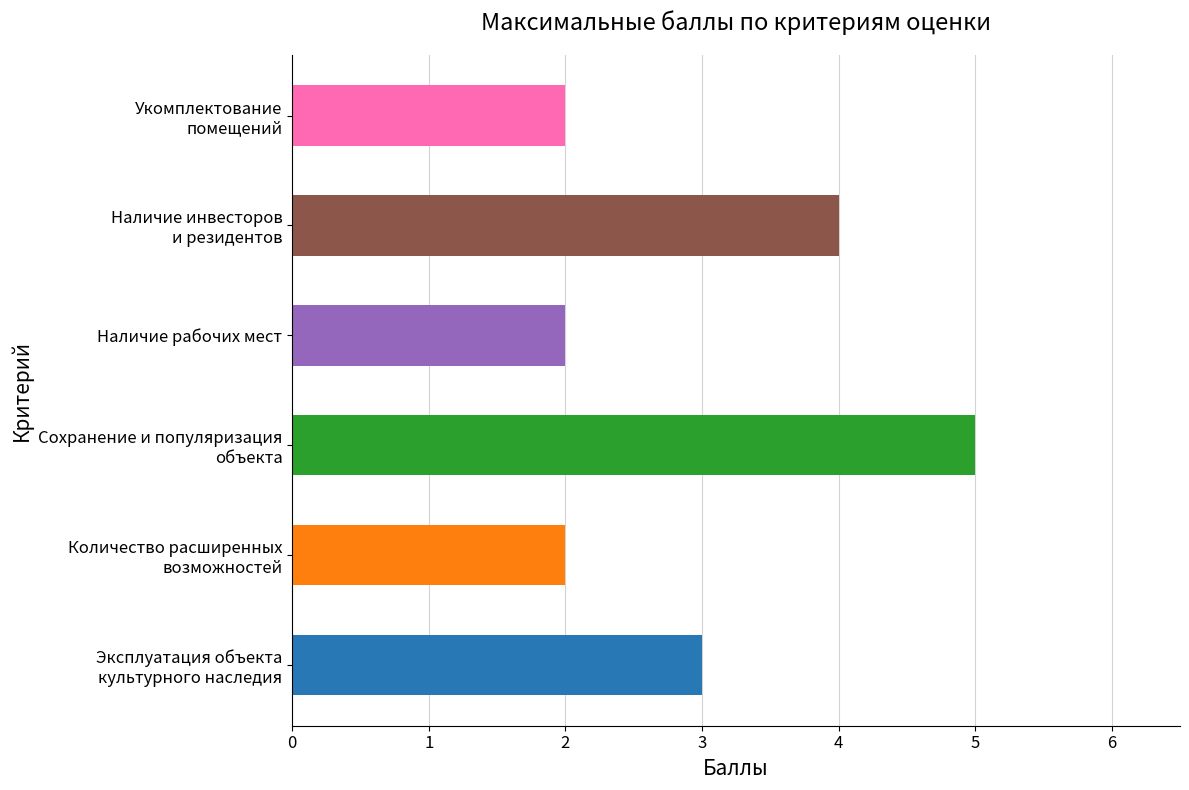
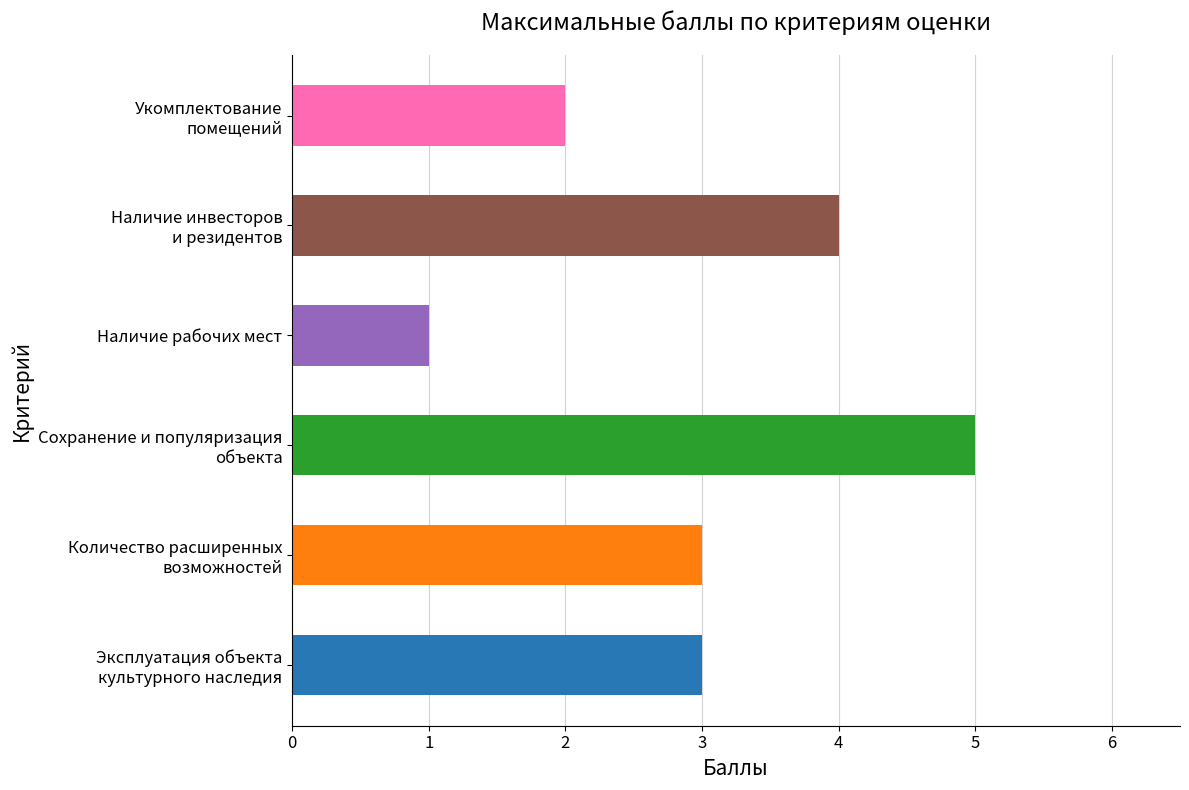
Наличие рабочих мест: 2 -> 1
Количество расширенных возможностей: 2 -> 3
